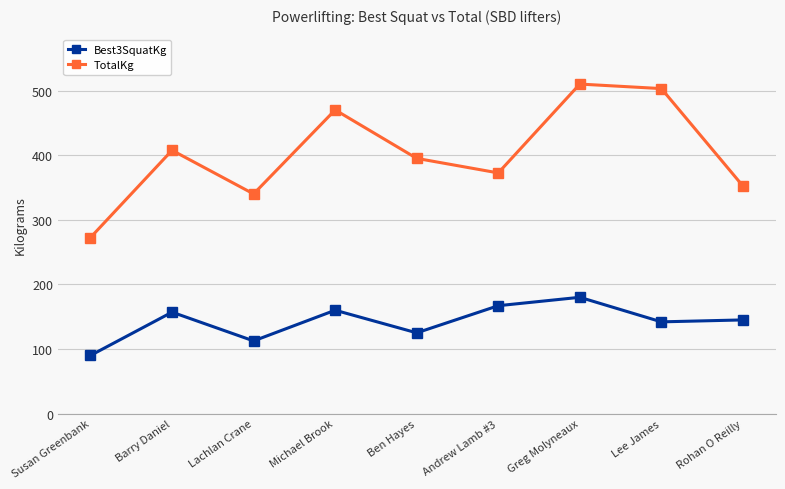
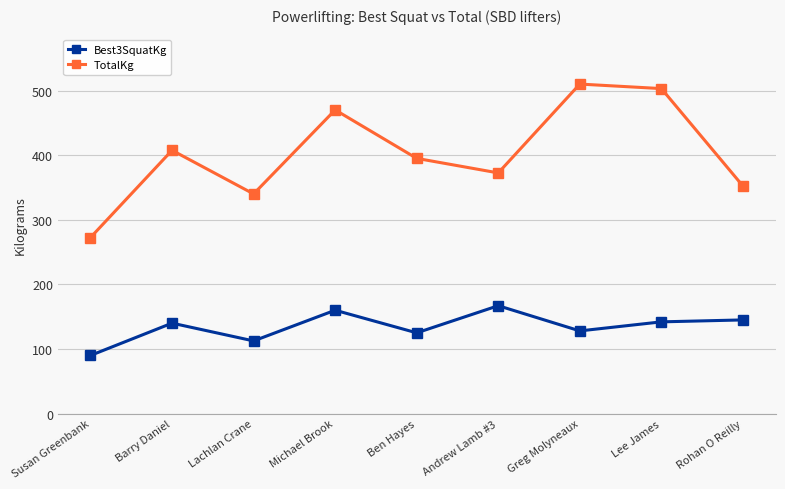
Best3SquatKg, Barry Daniel: 160 -> 140
Best3SquatKg, Greg Molyneaux: 180 -> 130
